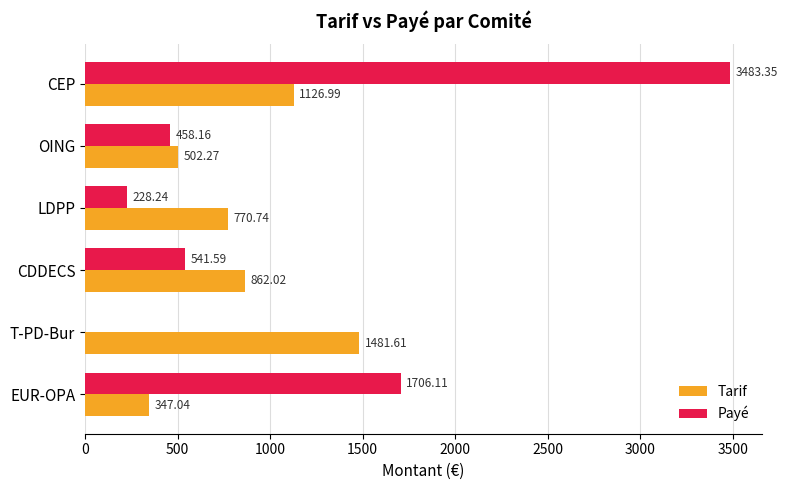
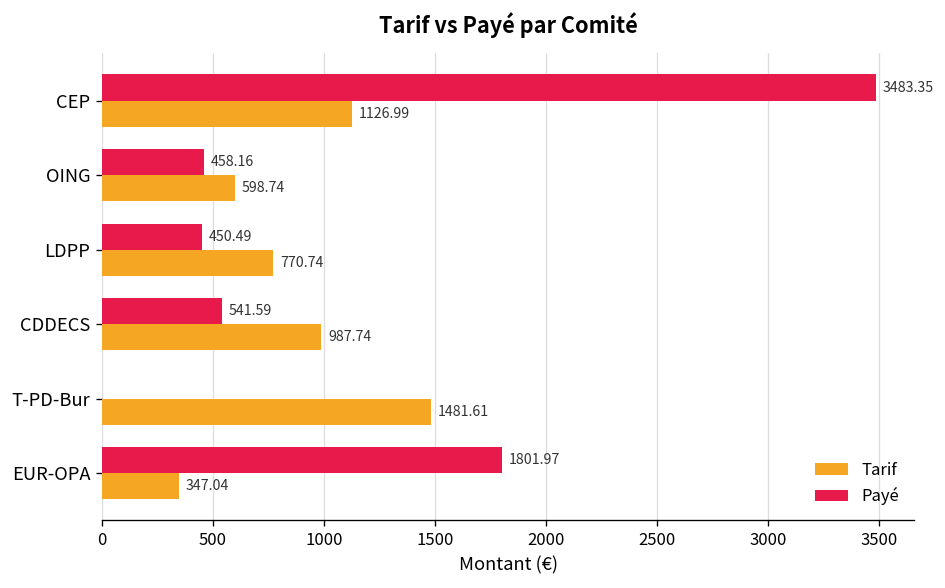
Tarif, OING: 502.27 -> 598.74
Payé, LDPP: 228.24 -> 450.49
Tarif, CDDECS: 862.02 -> 987.74
Payé, EUR-OPA: 1706.11 -> 1801.97
